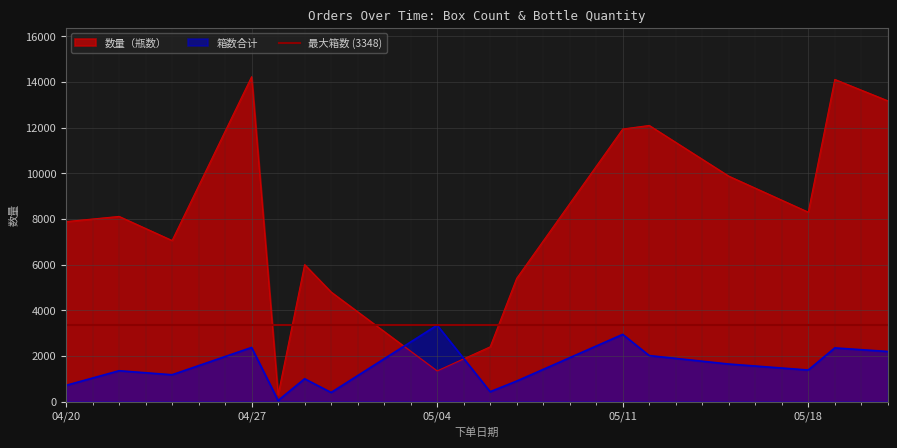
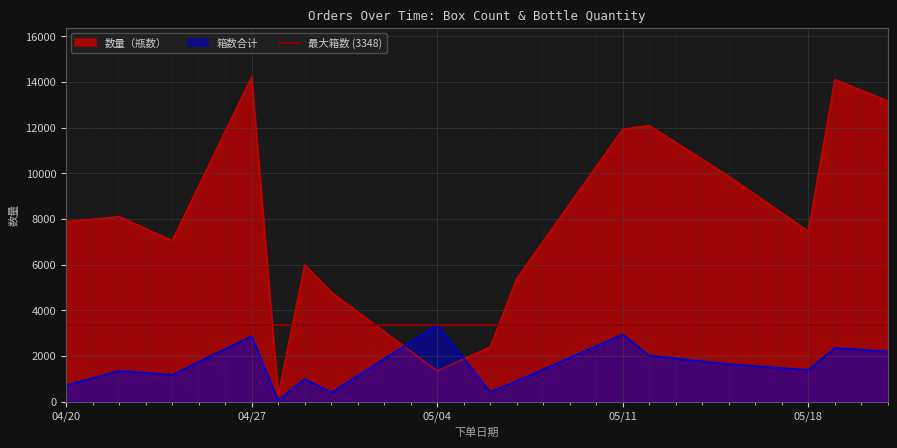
箱数合计, 04/27: 2400 -> 2900
数量（瓶数）, 05/18: 8300 -> 7500
